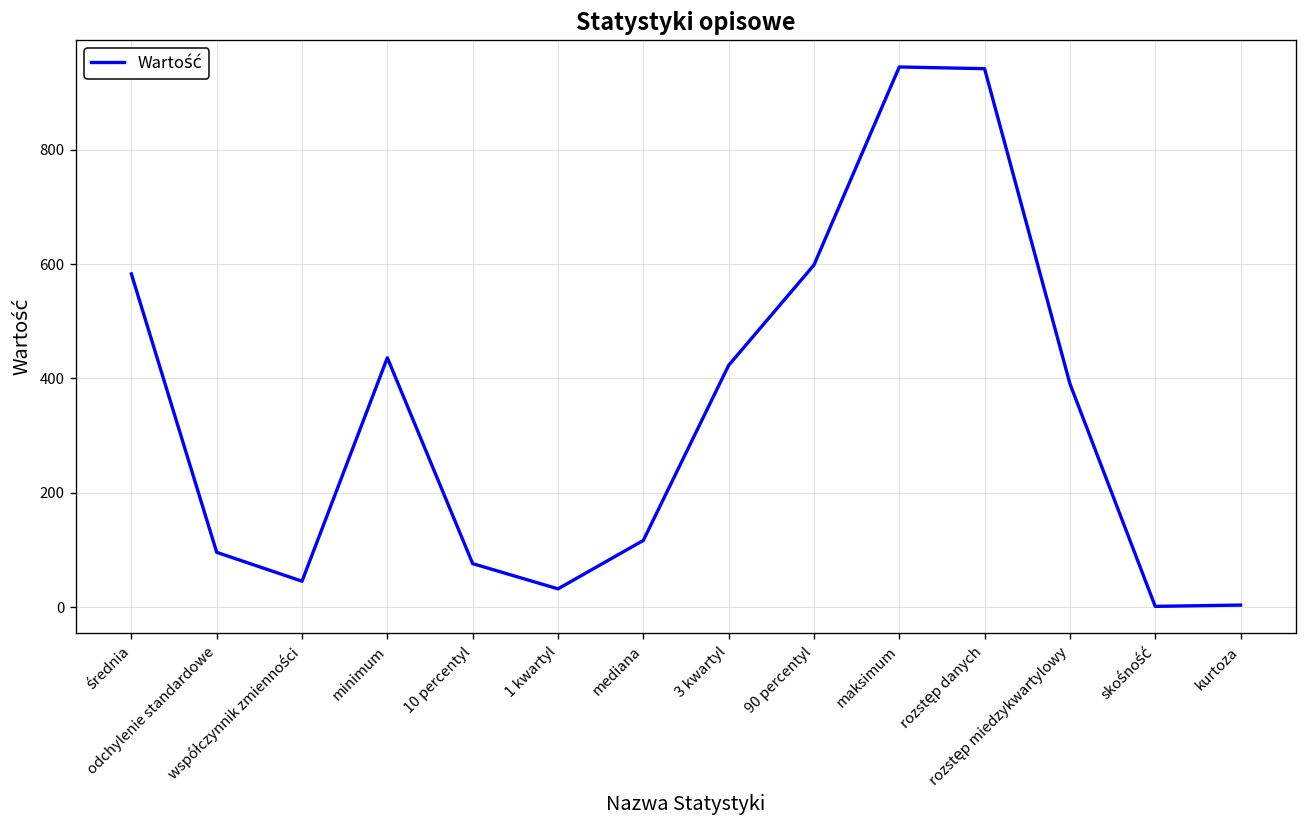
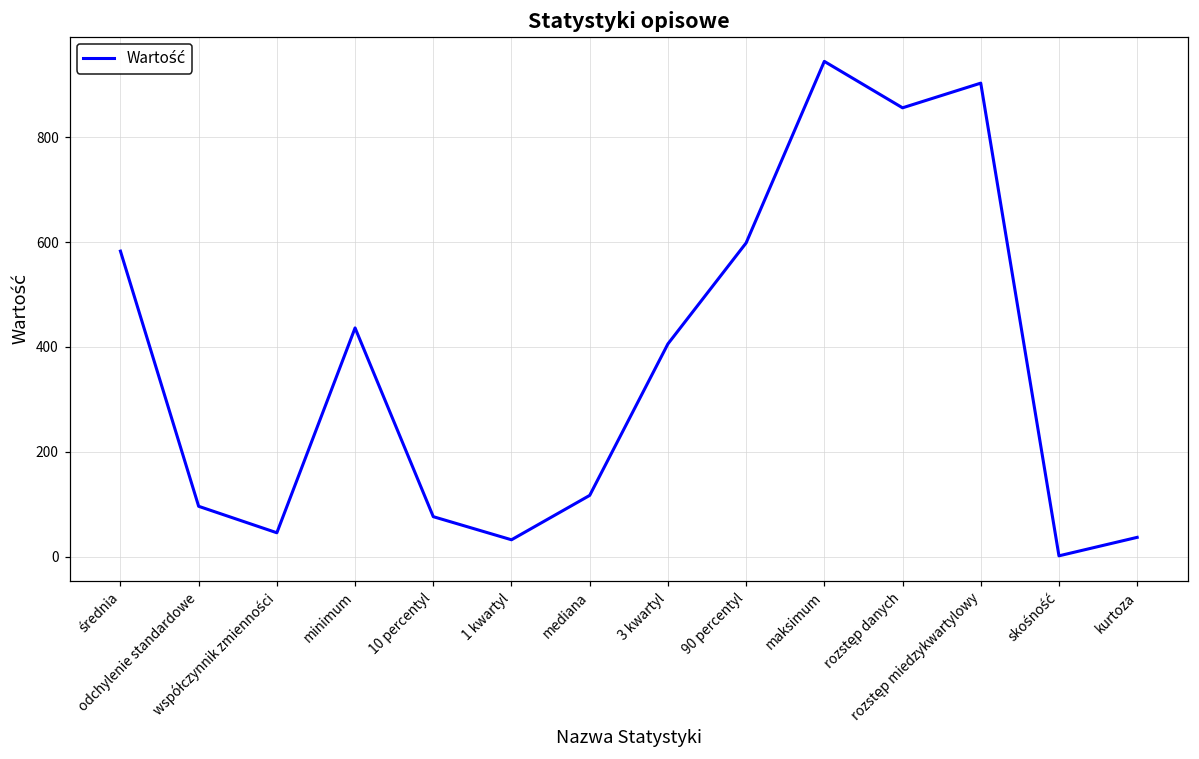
3 kwartyl: 420 -> 410
rozstęp danych: 940 -> 860
rozstęp miedzykwartylowy: 390 -> 900
kurtoza: 0 -> 40
